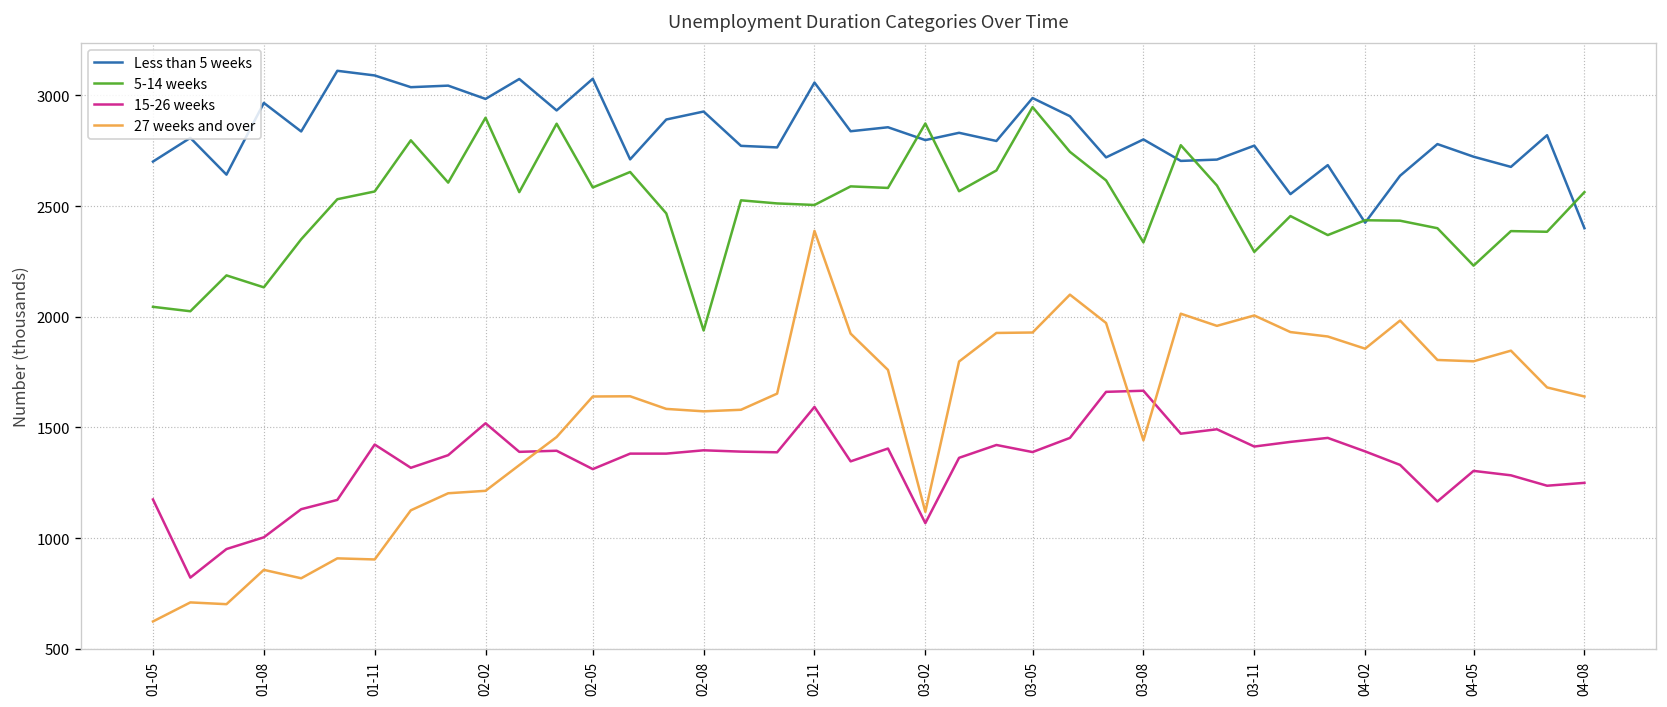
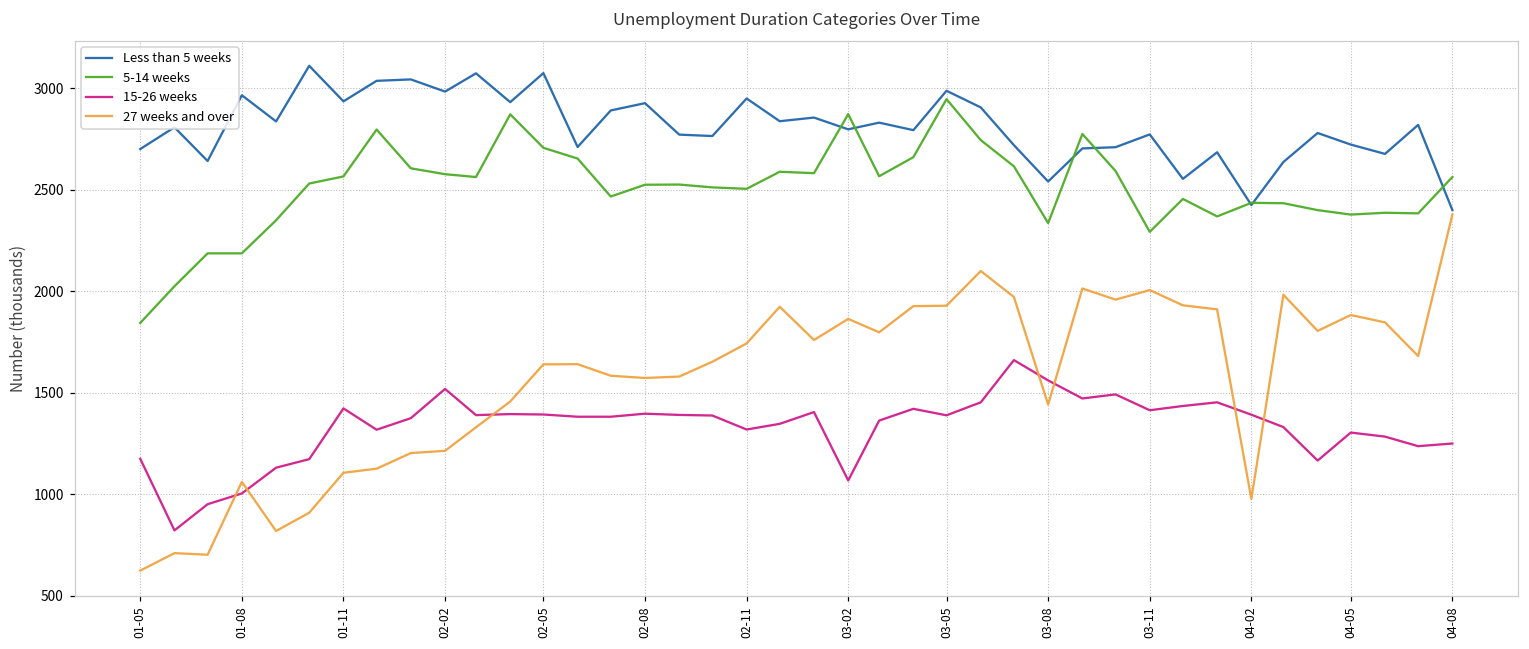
5-14 weeks, 01-05: 2050 -> 1840
5-14 weeks, 01-08: 2130 -> 2190
27 weeks and over, 01-08: 860 -> 1060
Less than 5 weeks, 01-11: 3090 -> 2940
27 weeks and over, 01-11: 900 -> 1110
5-14 weeks, 02-02: 2900 -> 2580
5-14 weeks, 02-05: 2580 -> 2710
15-26 weeks, 02-05: 1310 -> 1390
5-14 weeks, 02-08: 1940 -> 2530
Less than 5 weeks, 02-11: 3060 -> 2950
15-26 weeks, 02-11: 1590 -> 1320
27 weeks and over, 02-11: 2390 -> 1740
27 weeks and over, 03-02: 1120 -> 1860
Less than 5 weeks, 03-08: 2800 -> 2540
15-26 weeks, 03-08: 1670 -> 1560
27 weeks and over, 04-02: 1860 -> 980
5-14 weeks, 04-05: 2230 -> 2380
27 weeks and over, 04-05: 1800 -> 1880
27 weeks and over, 04-08: 1640 -> 2380
